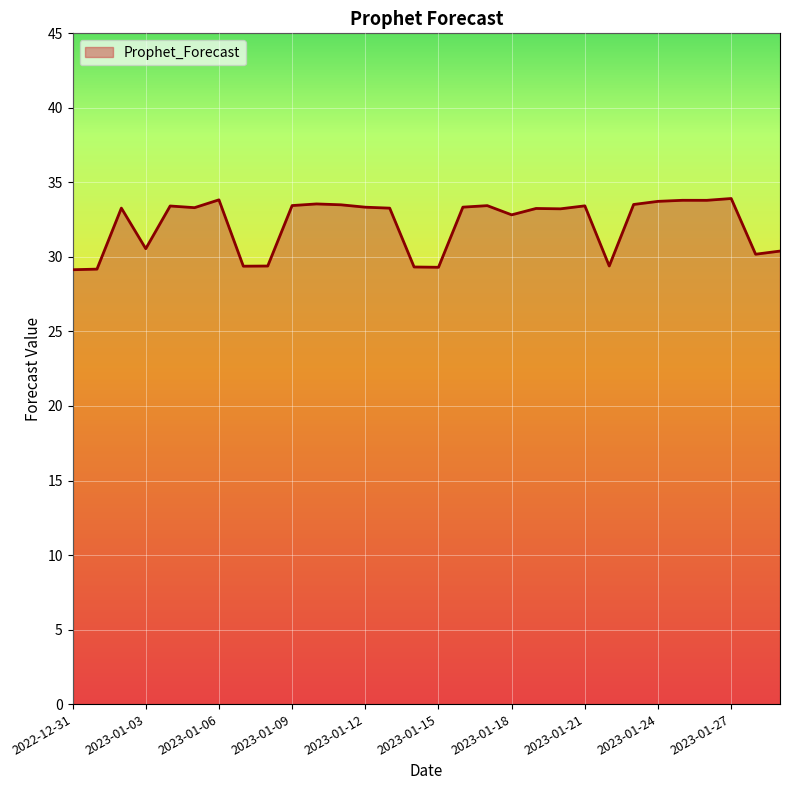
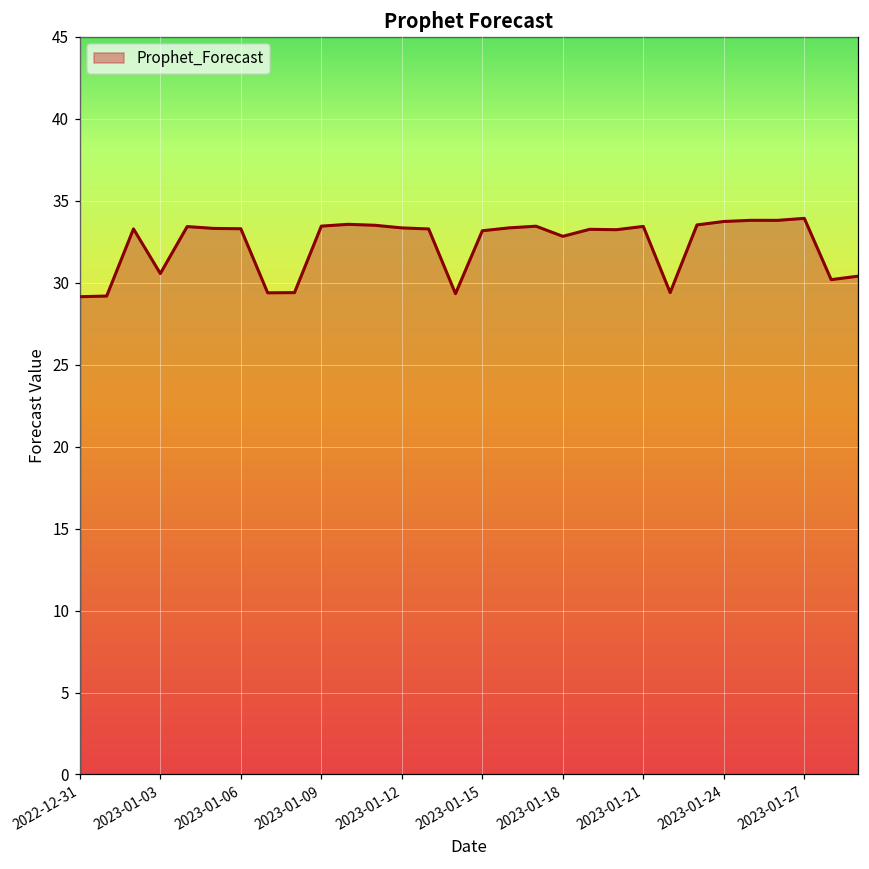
2023-01-06: 33.8 -> 33.3
2023-01-15: 29.3 -> 33.2
